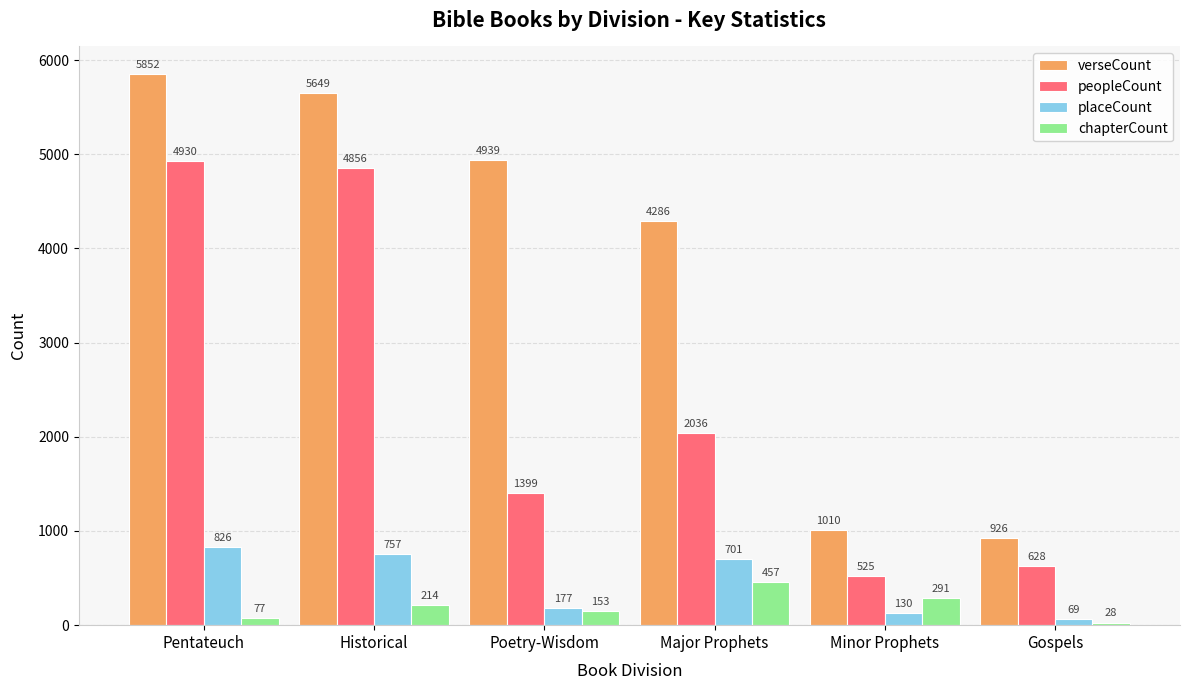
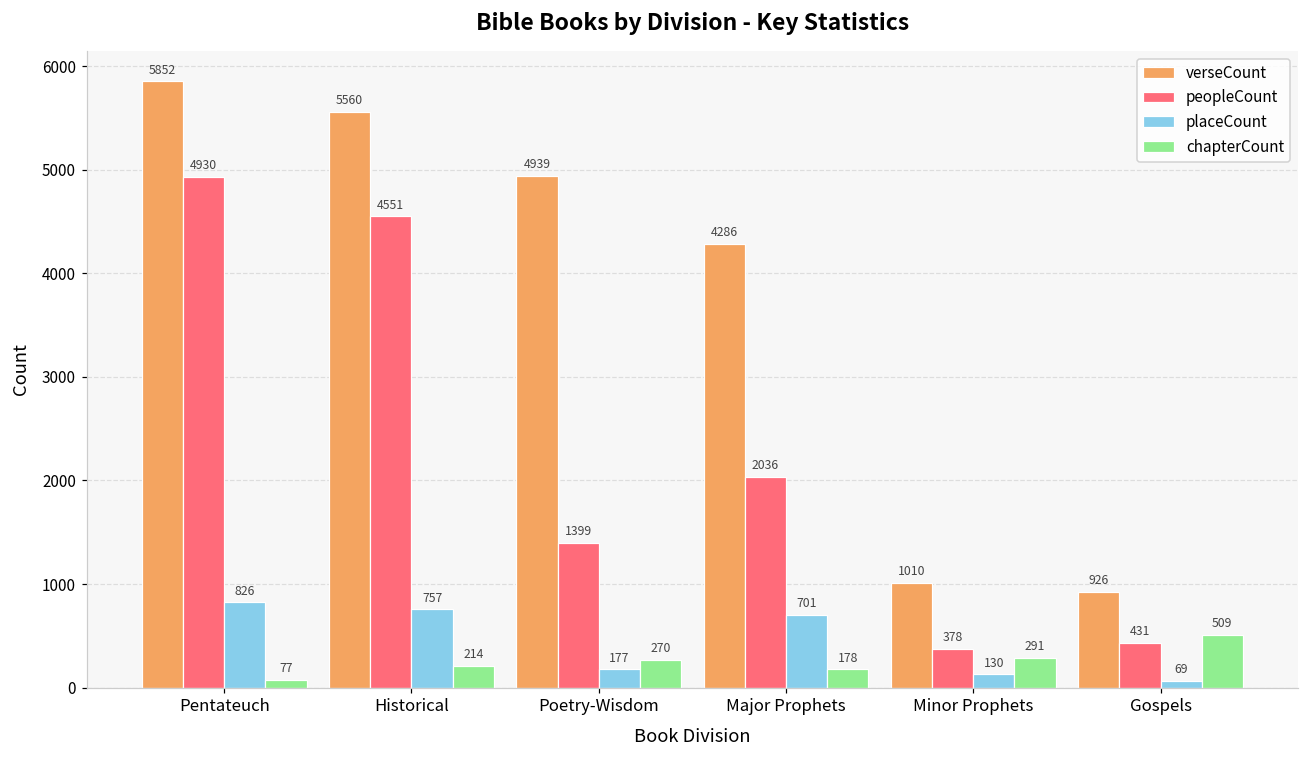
verseCount, Historical: 5649 -> 5560
peopleCount, Historical: 4856 -> 4551
chapterCount, Poetry-Wisdom: 153 -> 270
chapterCount, Major Prophets: 457 -> 178
peopleCount, Minor Prophets: 525 -> 378
peopleCount, Gospels: 628 -> 431
chapterCount, Gospels: 28 -> 509
